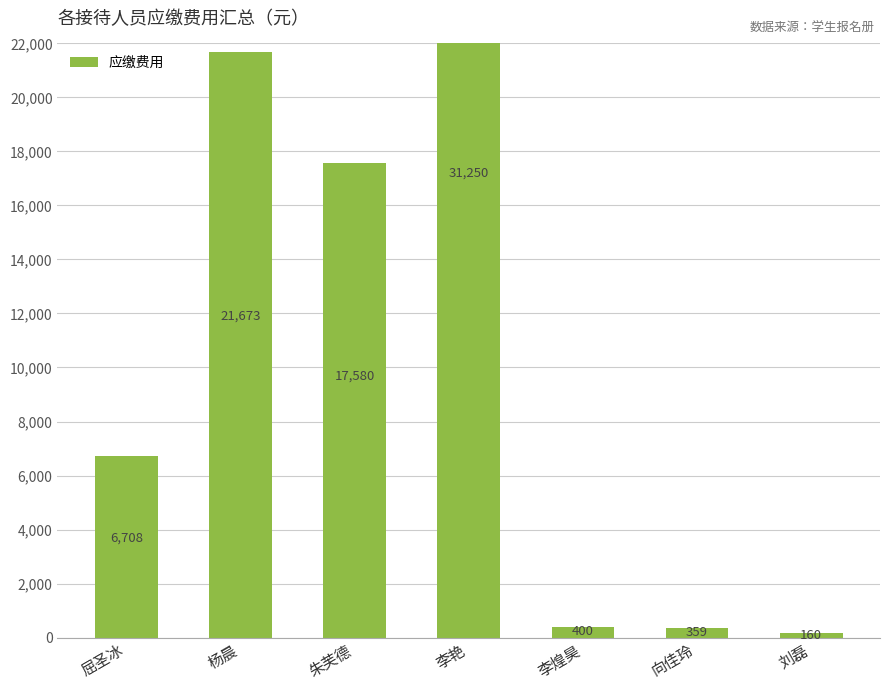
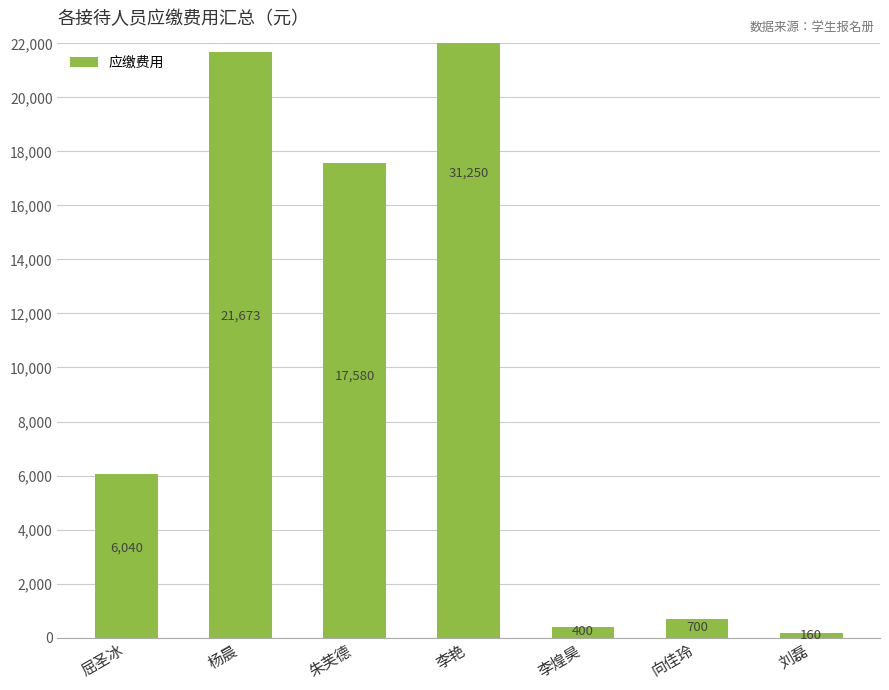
屈圣冰: 6,708 -> 6,040
向佳玲: 359 -> 700
